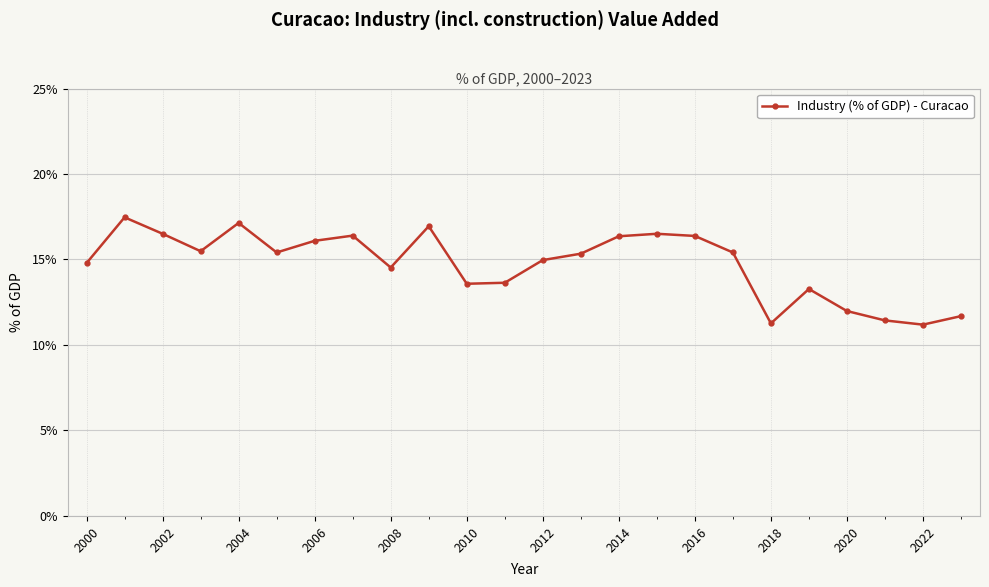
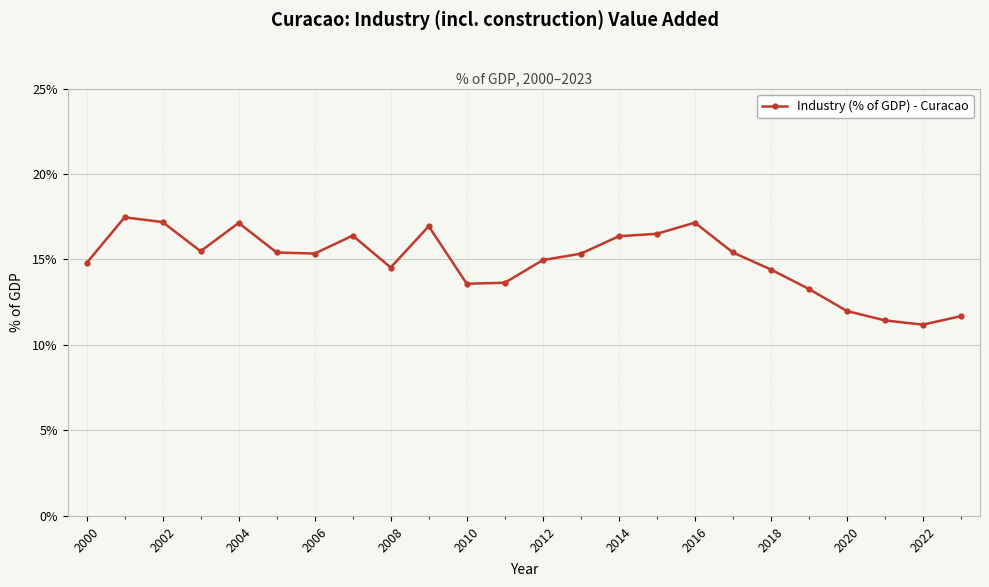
2002: 16.5% -> 17.2%
2006: 16.1% -> 15.3%
2016: 16.4% -> 17.2%
2018: 11.3% -> 14.4%
